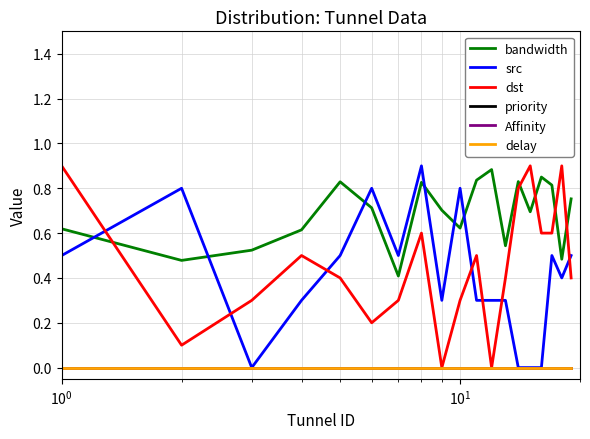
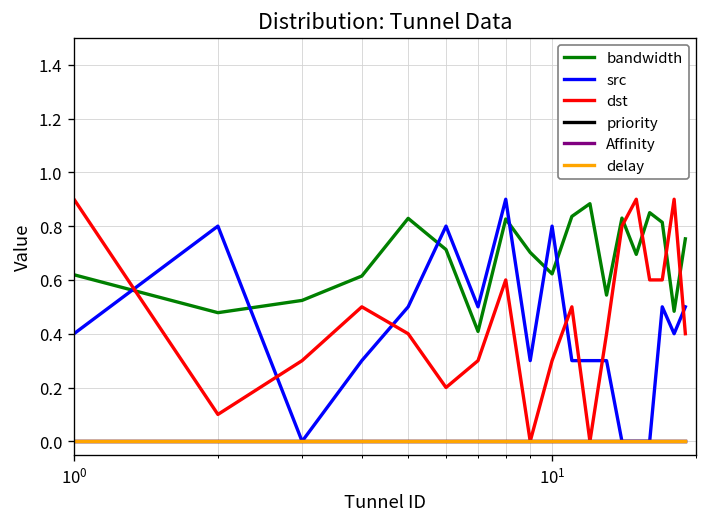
src, 10^0: 0.50 -> 0.40
